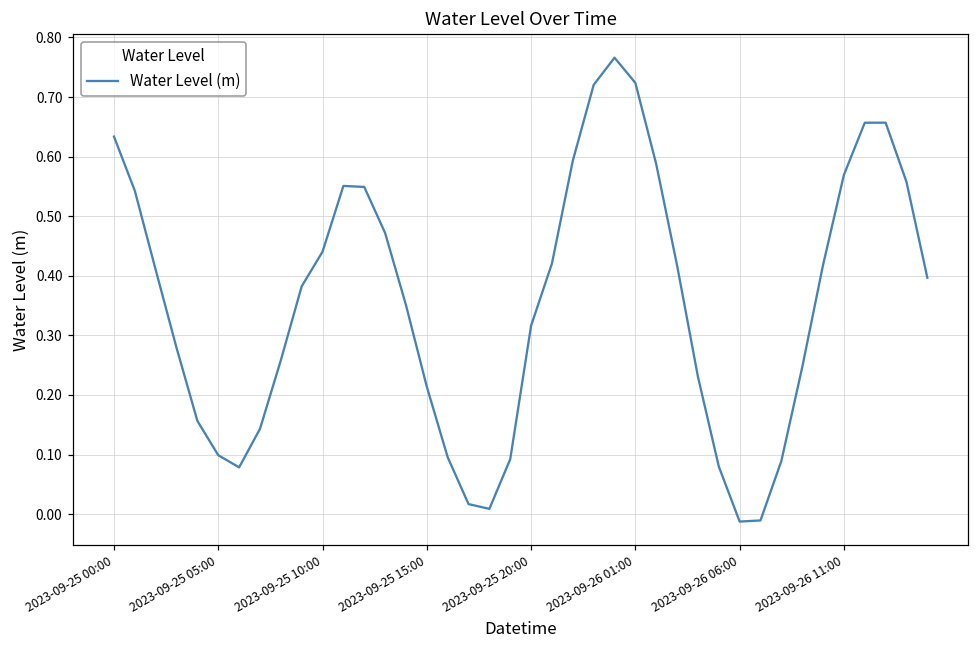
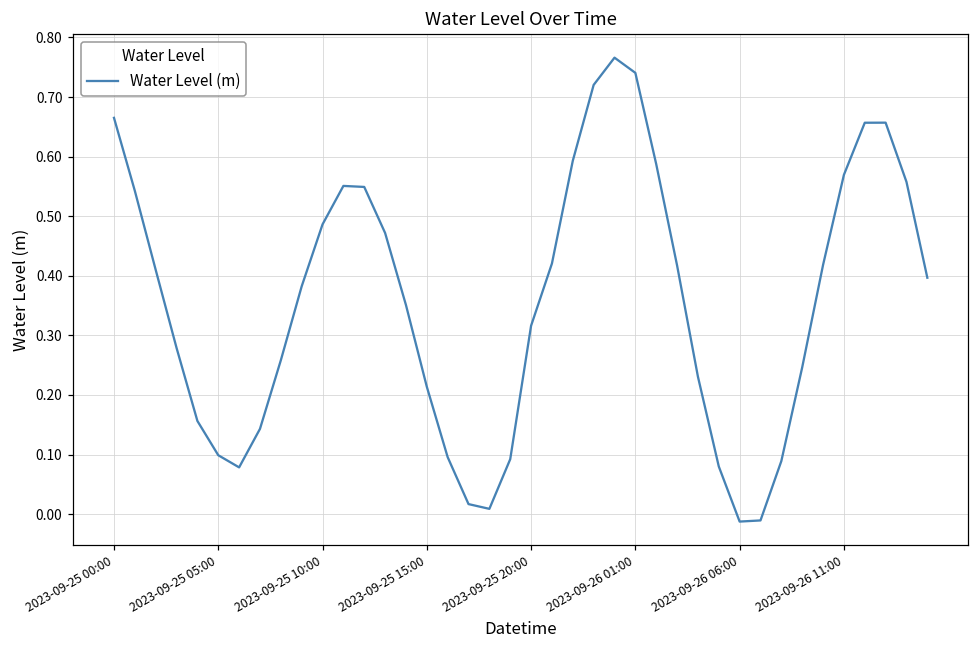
2023-09-25 00:00: 0.63 -> 0.67
2023-09-25 10:00: 0.44 -> 0.49
2023-09-26 01:00: 0.72 -> 0.74
